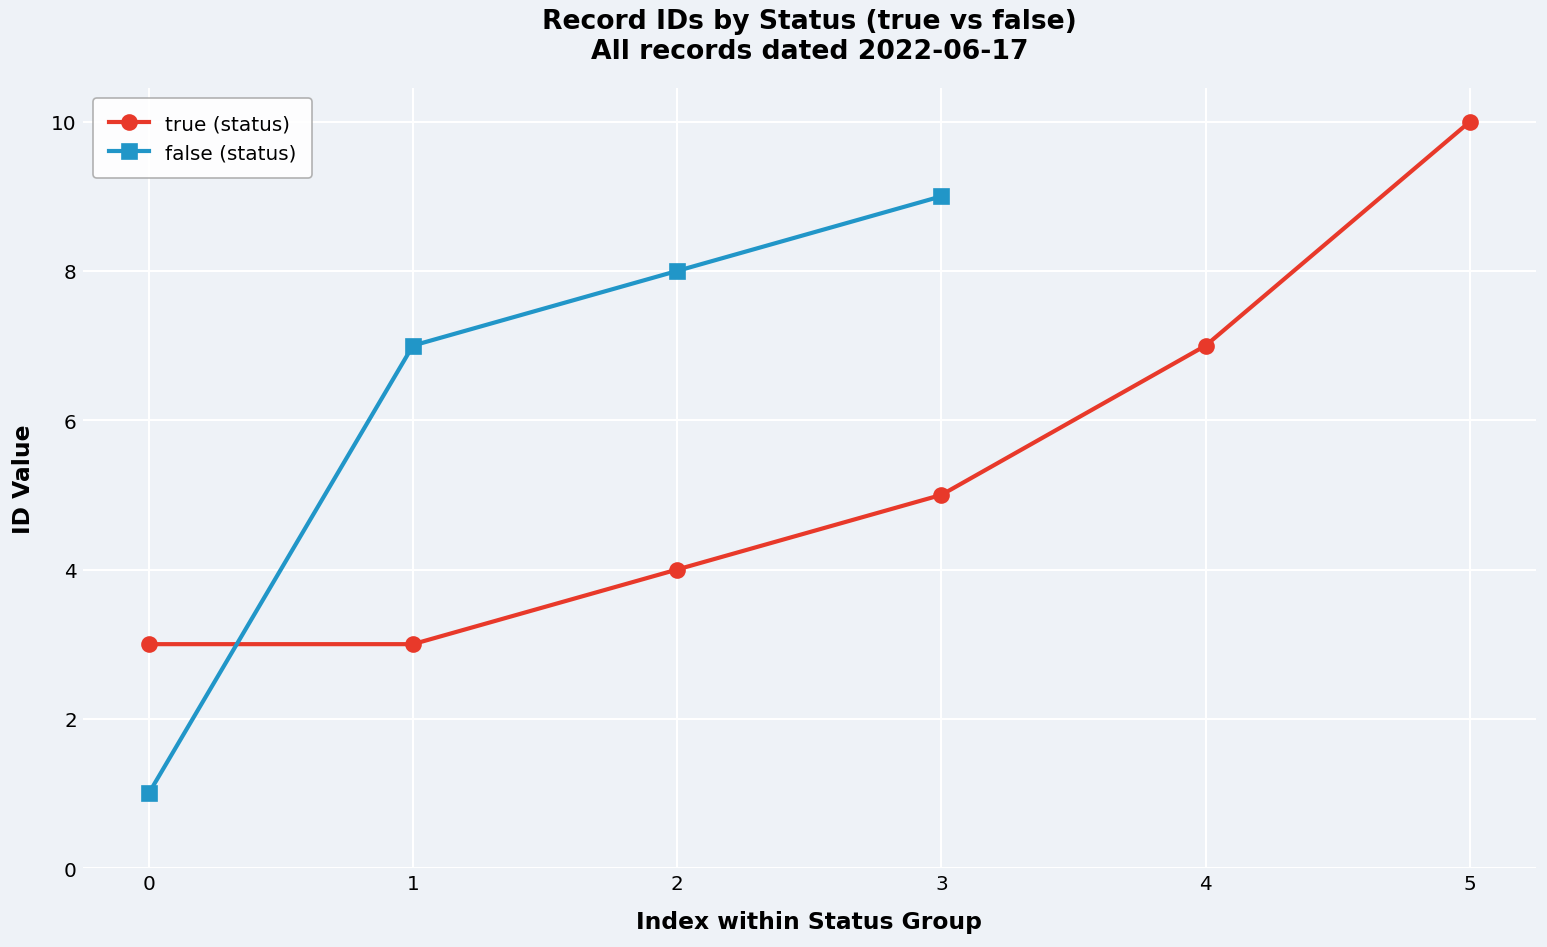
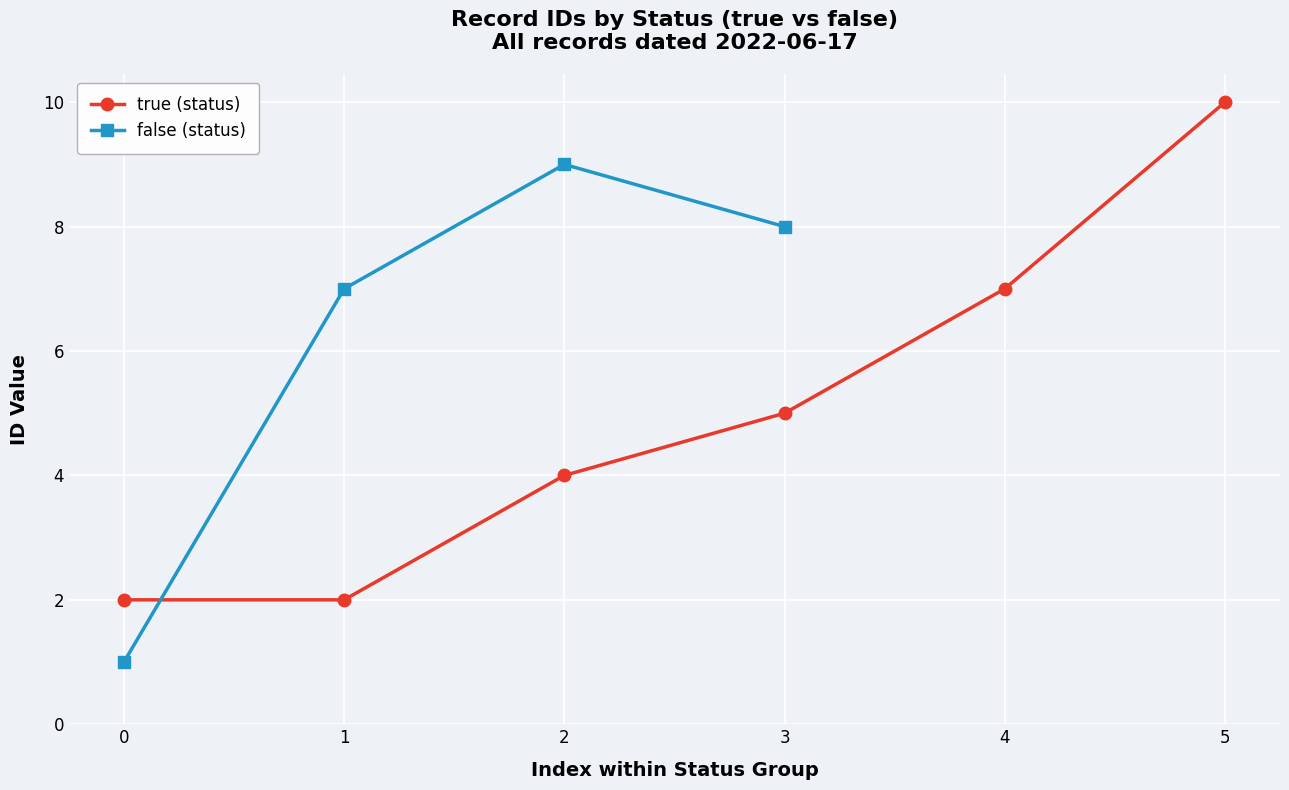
true (status), 0: 3 -> 2
true (status), 1: 3 -> 2
false (status), 2: 8 -> 9
false (status), 3: 9 -> 8
